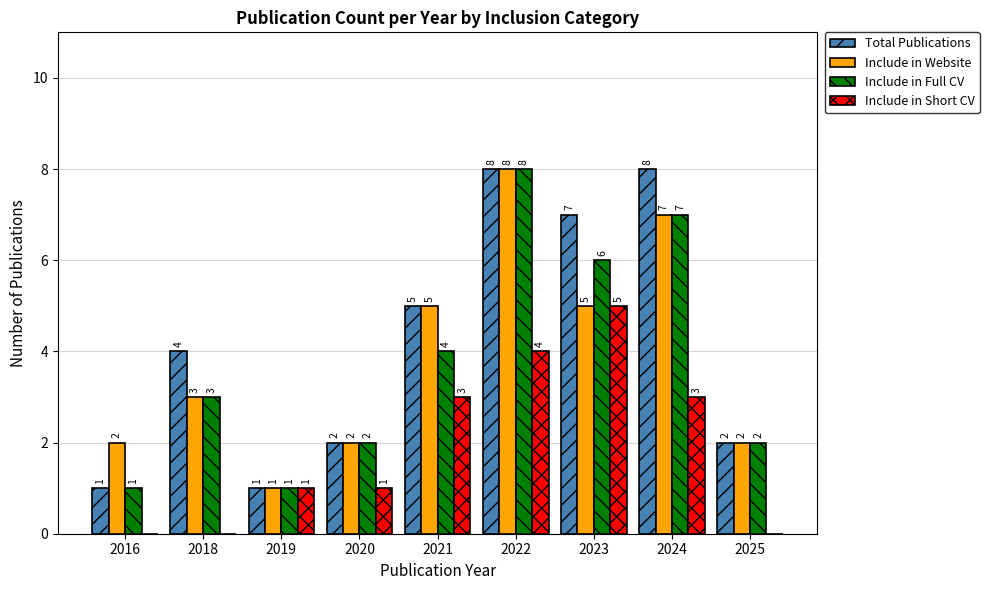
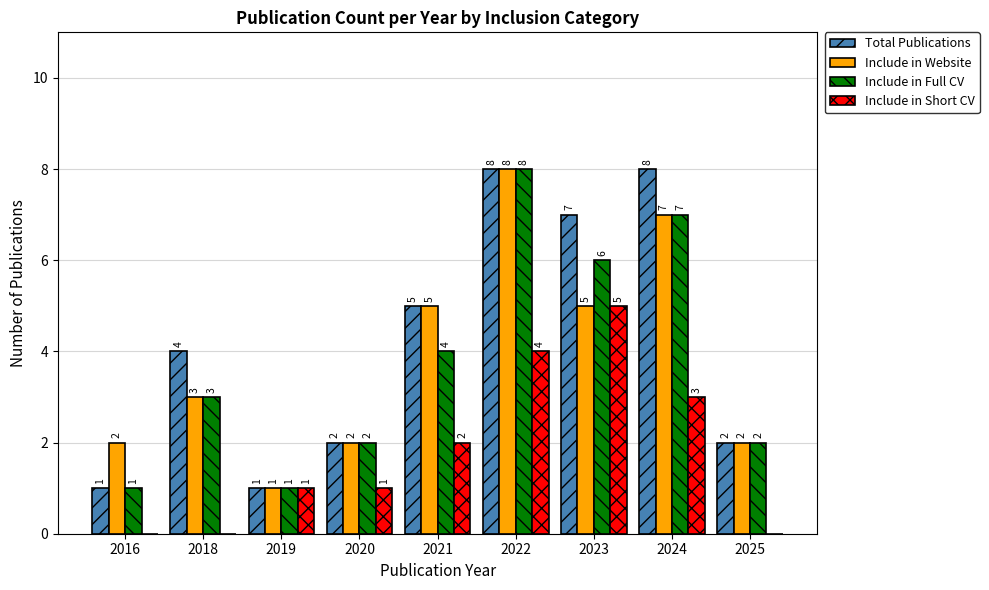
Include in Short CV, 2021: 3 -> 2
